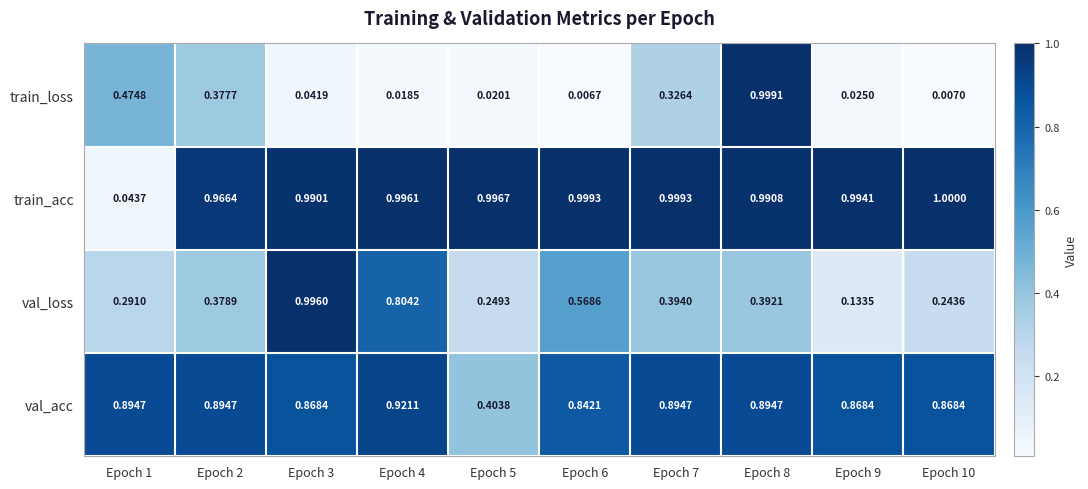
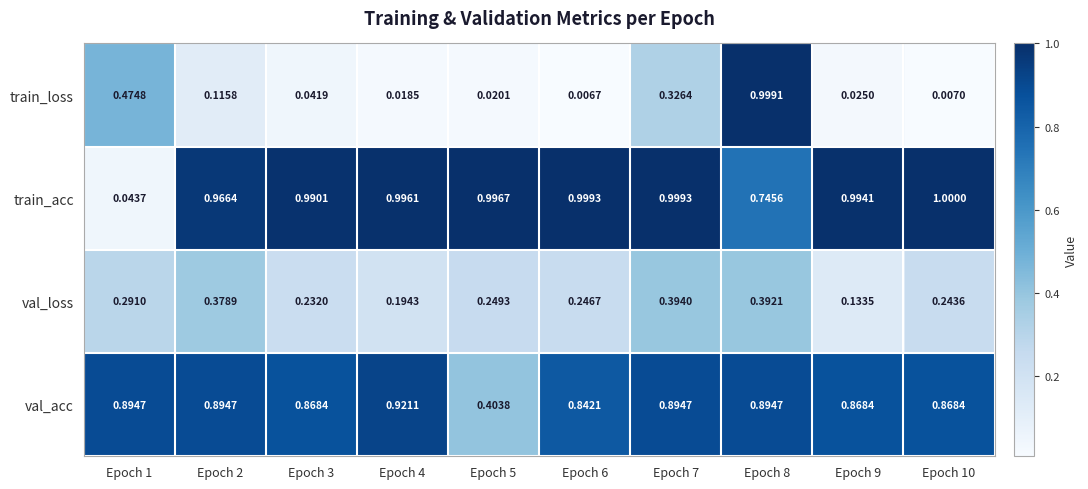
train_loss, Epoch 2: 0.3777 -> 0.1158
train_acc, Epoch 8: 0.9908 -> 0.7456
val_loss, Epoch 3: 0.9960 -> 0.2320
val_loss, Epoch 4: 0.8042 -> 0.1943
val_loss, Epoch 6: 0.5686 -> 0.2467
